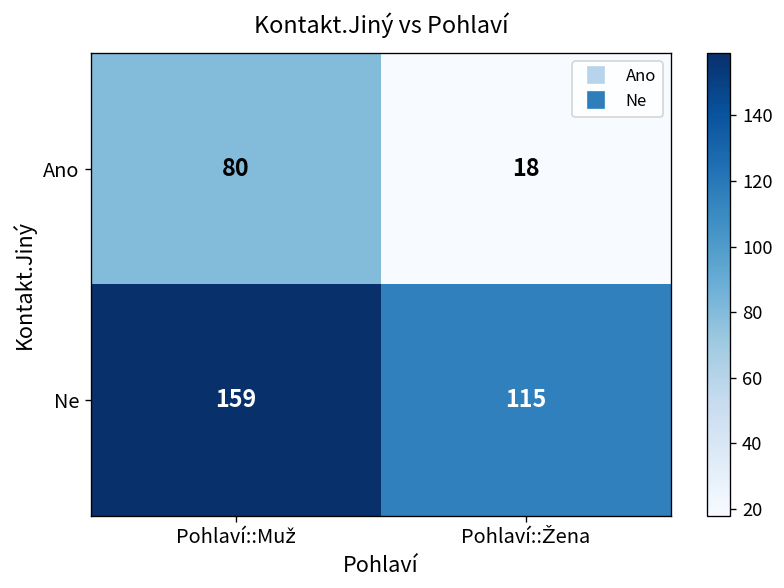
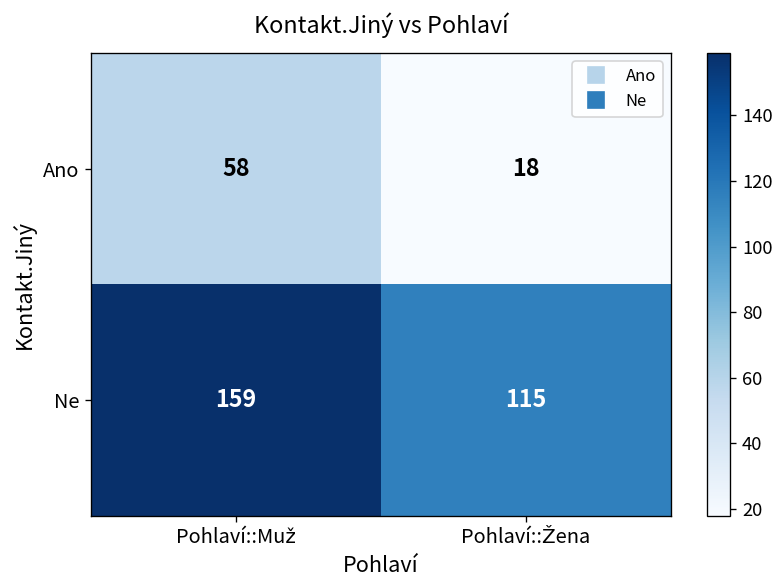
Ano, Pohlaví::Muž: 80 -> 58
